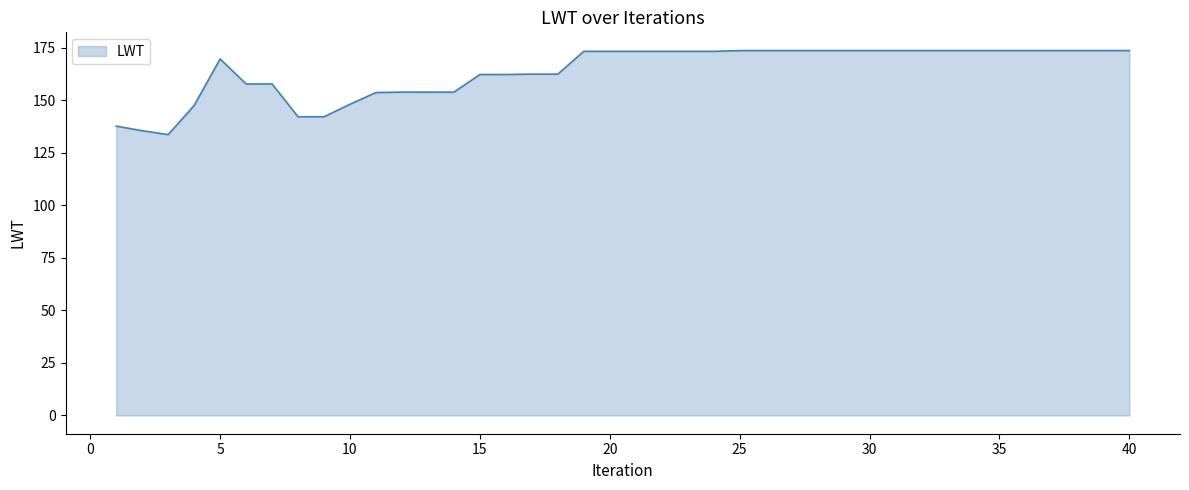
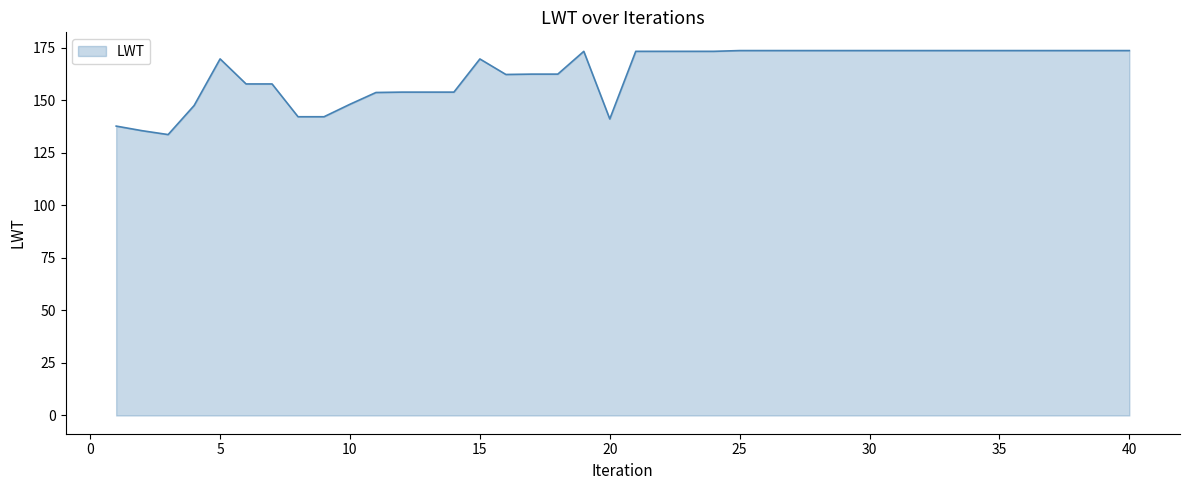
15: 162 -> 170
20: 173 -> 141
